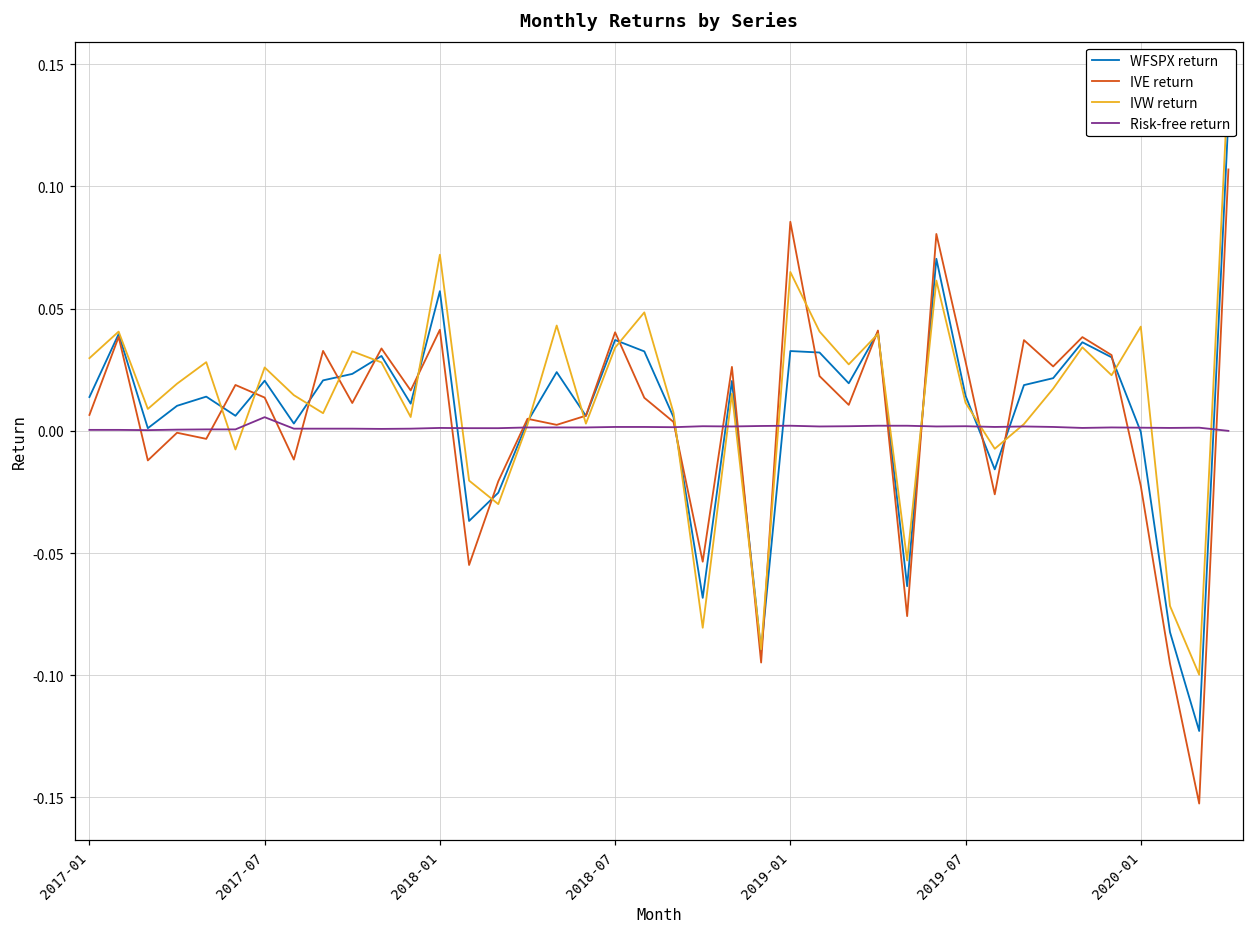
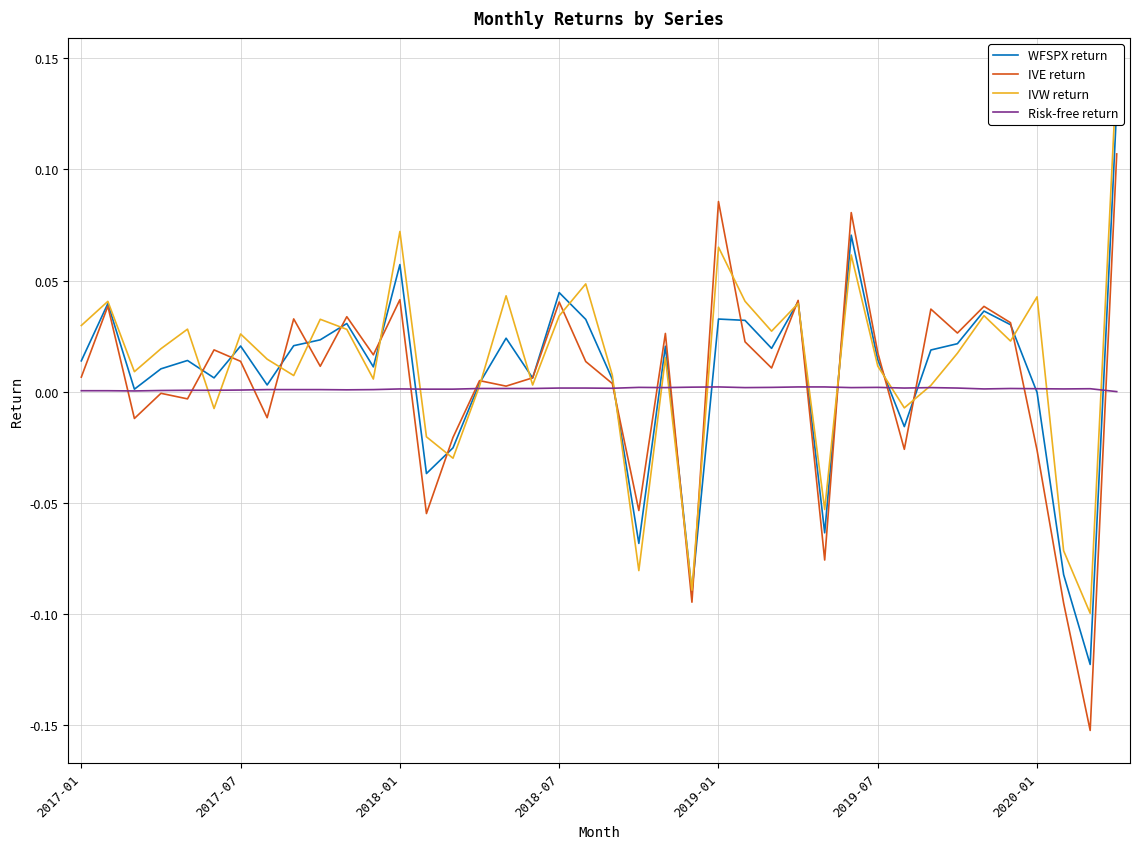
Risk-free return, 2017-07: 0.006 -> 0.001
WFSPX return, 2018-07: 0.037 -> 0.045
IVE return, 2019-07: 0.028 -> 0.017
IVE return, 2020-01: -0.023 -> -0.026
